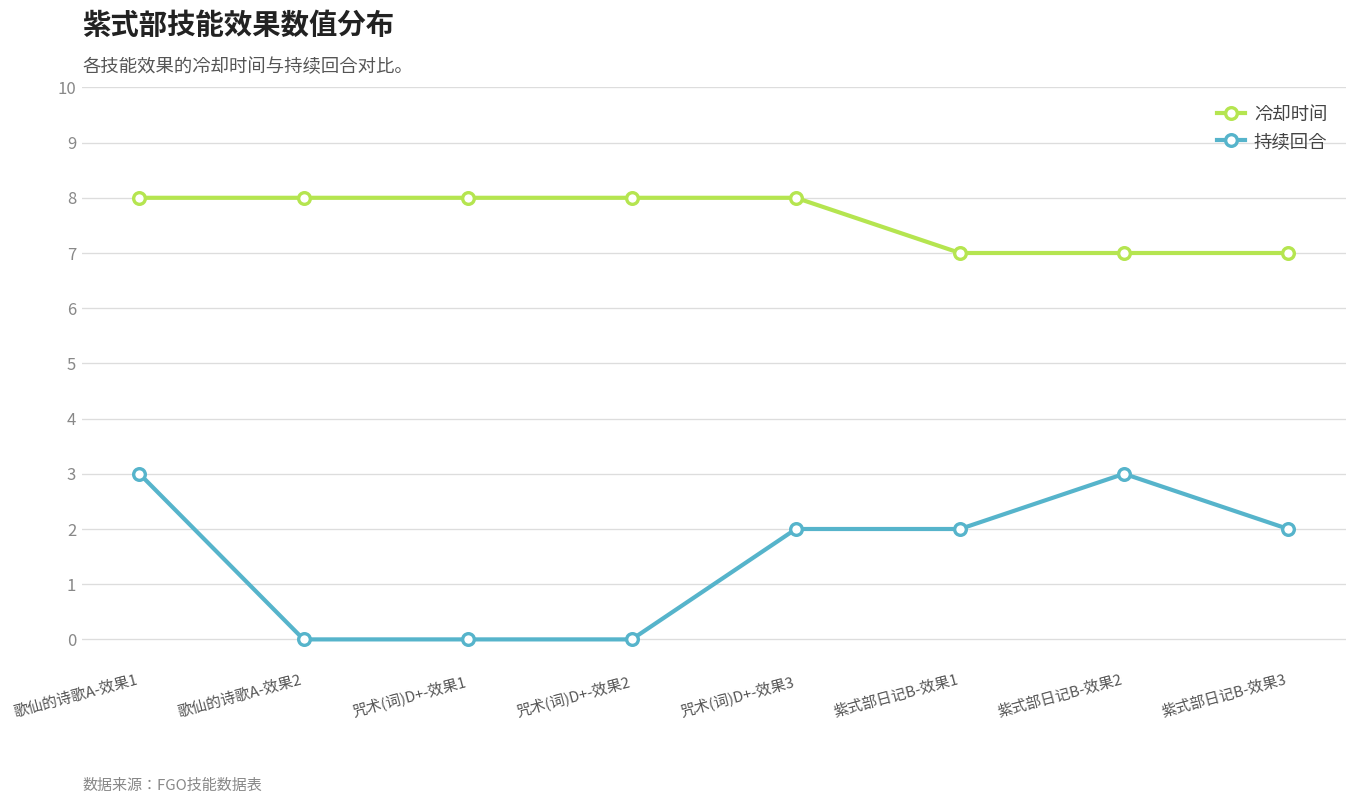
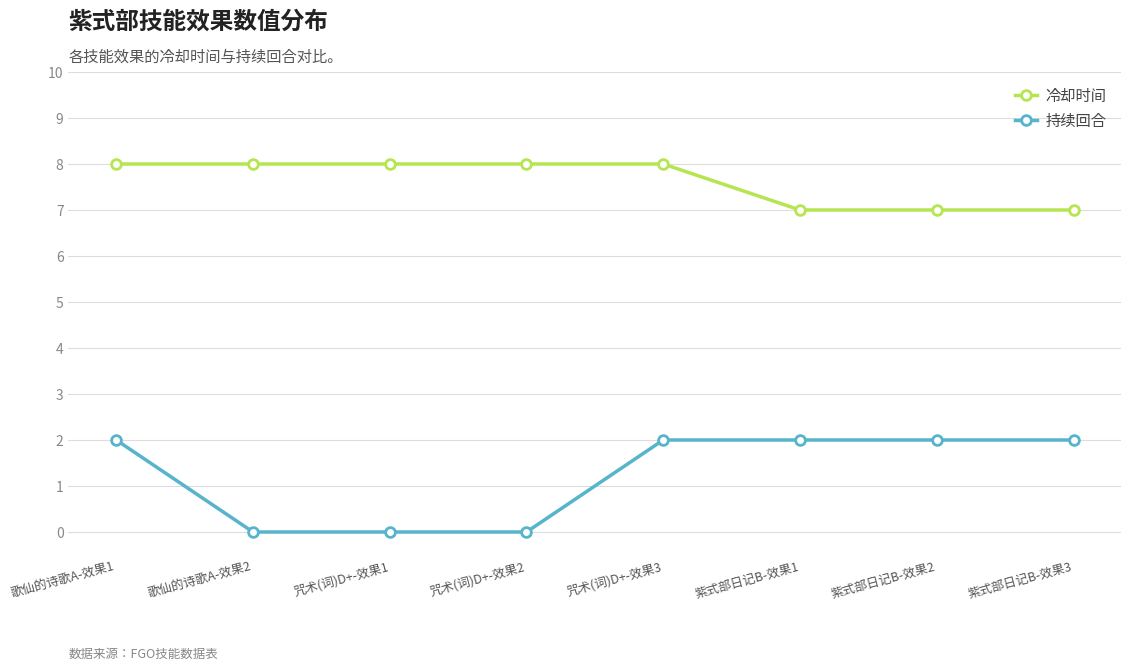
持续回合, 歌仙的诗歌A-效果1: 3 -> 2
持续回合, 紫式部日记B-效果2: 3 -> 2
